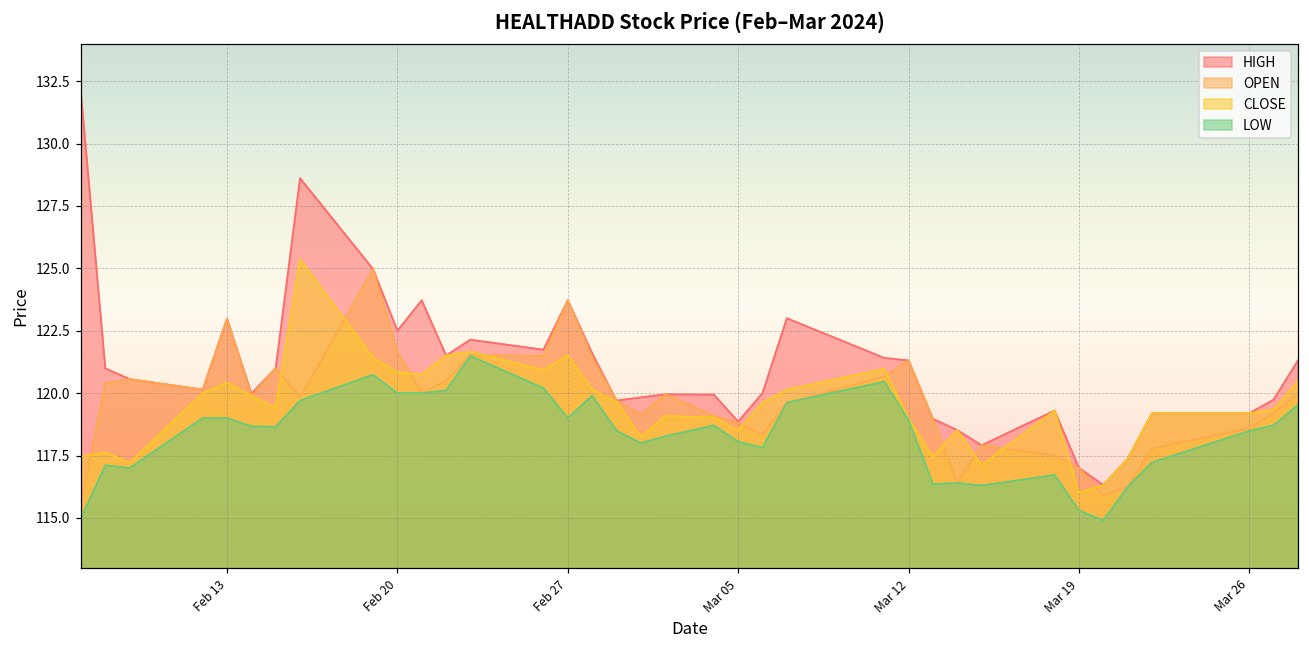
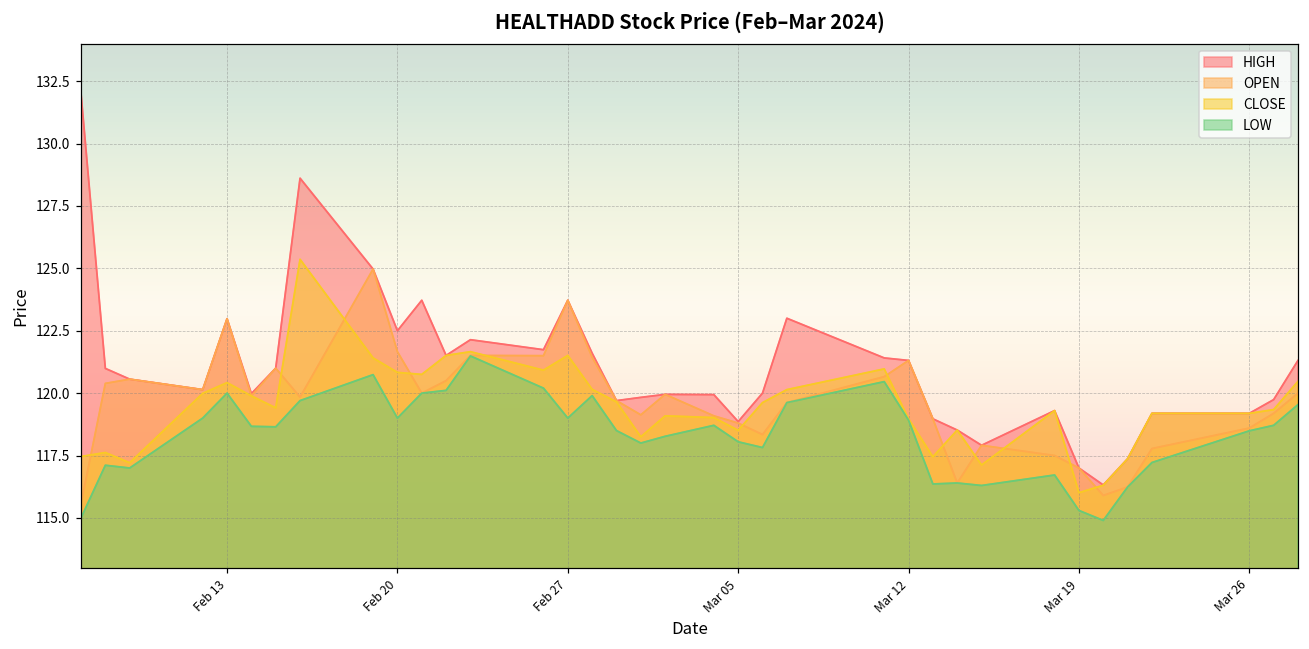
LOW, Feb 13: 119 -> 120
LOW, Feb 20: 120 -> 119
